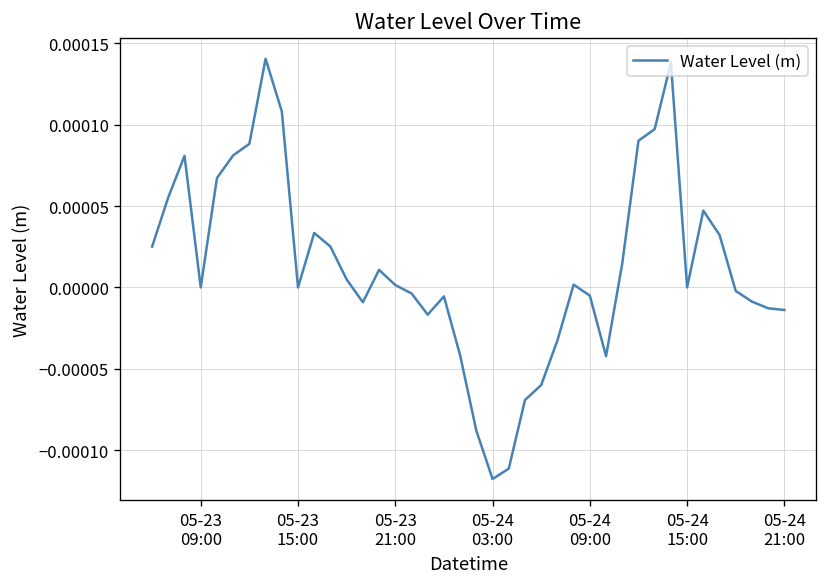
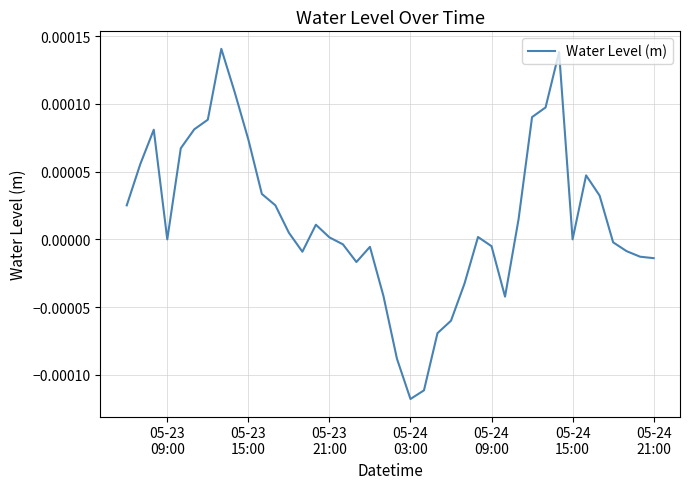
05-23 15:00: 0.0000 -> 0.0001
